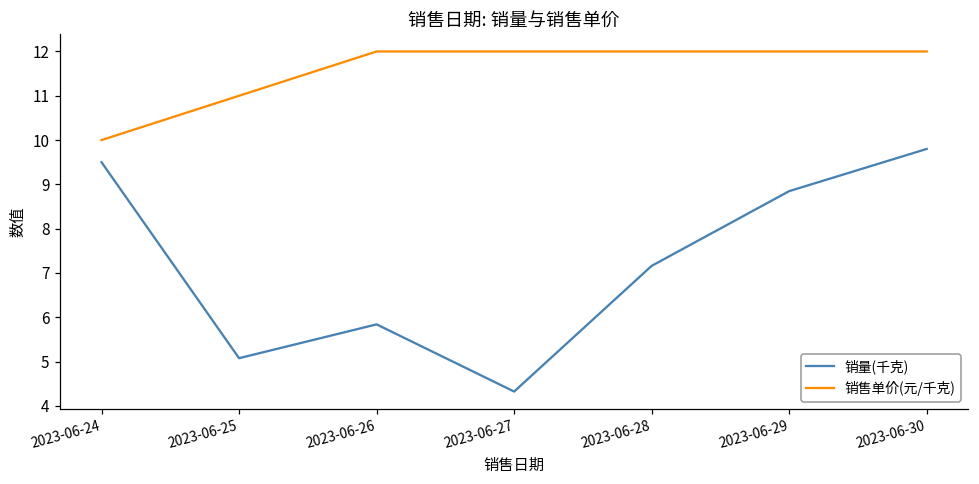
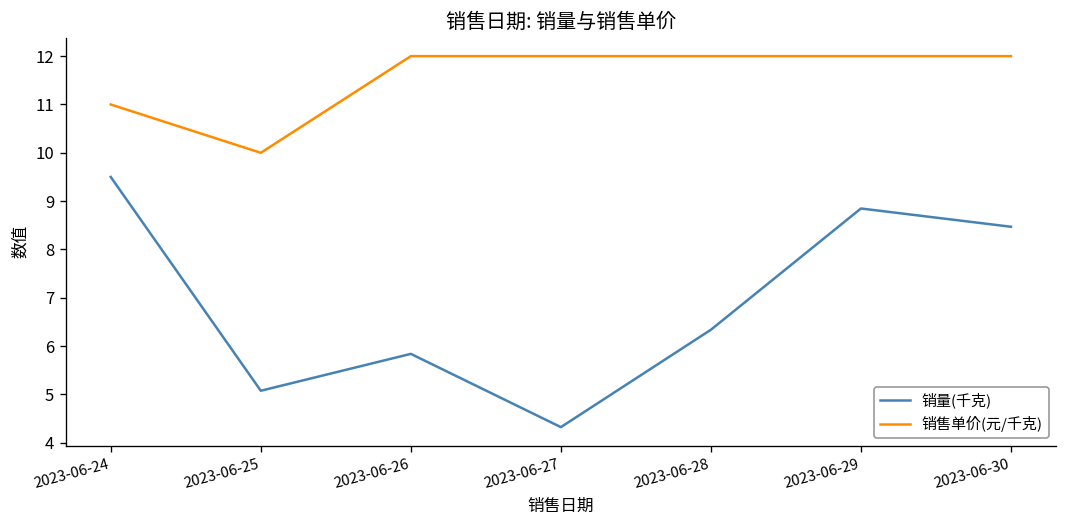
销售单价(元/千克), 2023-06-24: 10 -> 11
销售单价(元/千克), 2023-06-25: 11 -> 10
销量(千克), 2023-06-28: 7.2 -> 6.3
销量(千克), 2023-06-30: 9.8 -> 8.5
